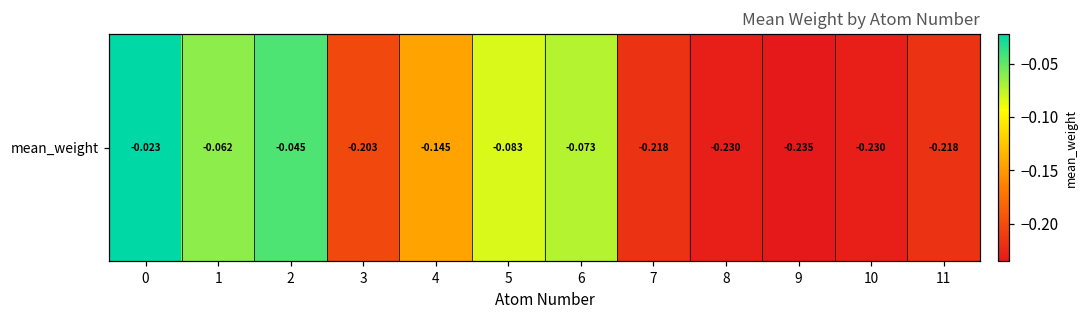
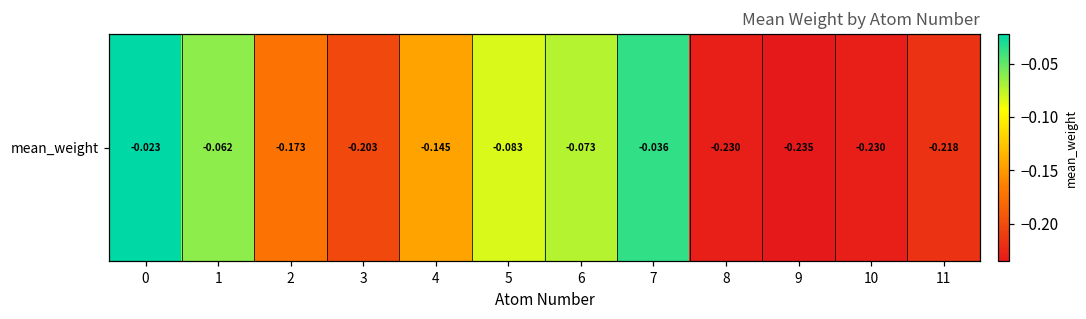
mean_weight, 2: -0.045 -> -0.173
mean_weight, 7: -0.218 -> -0.036
